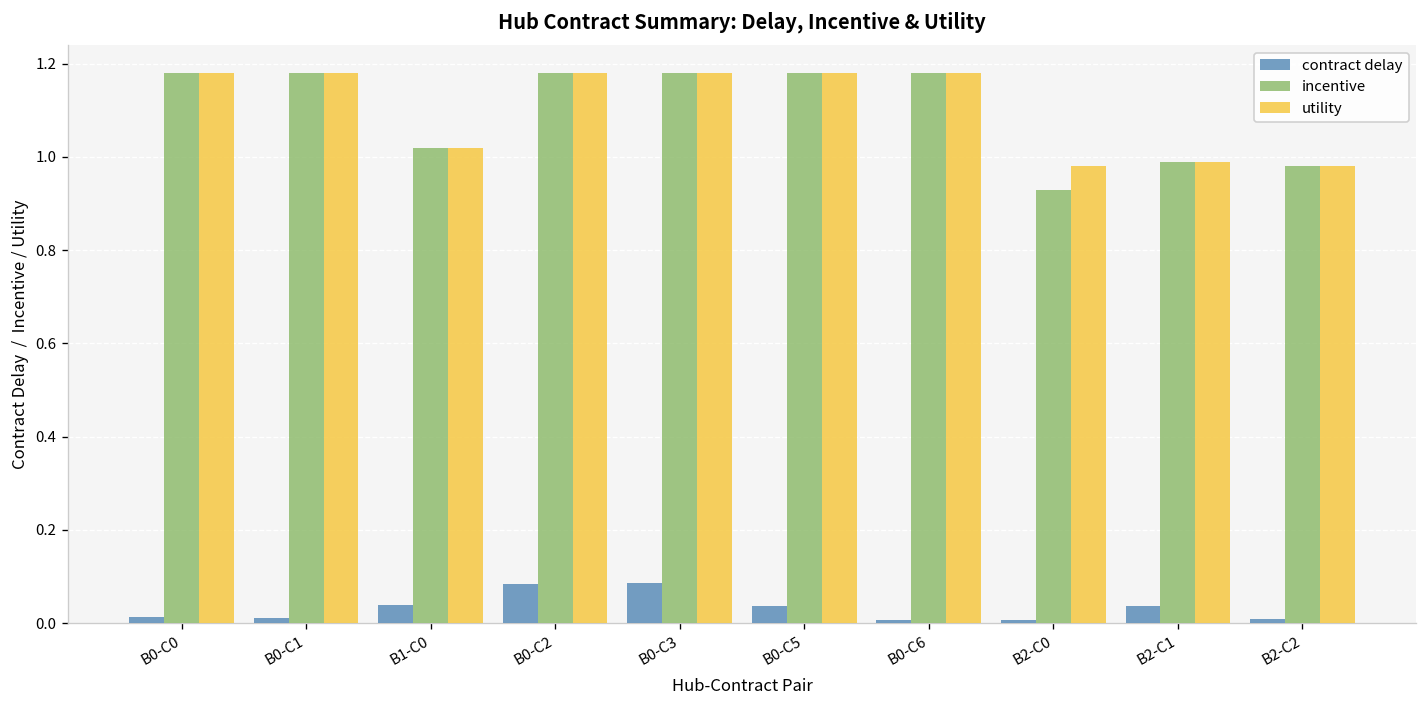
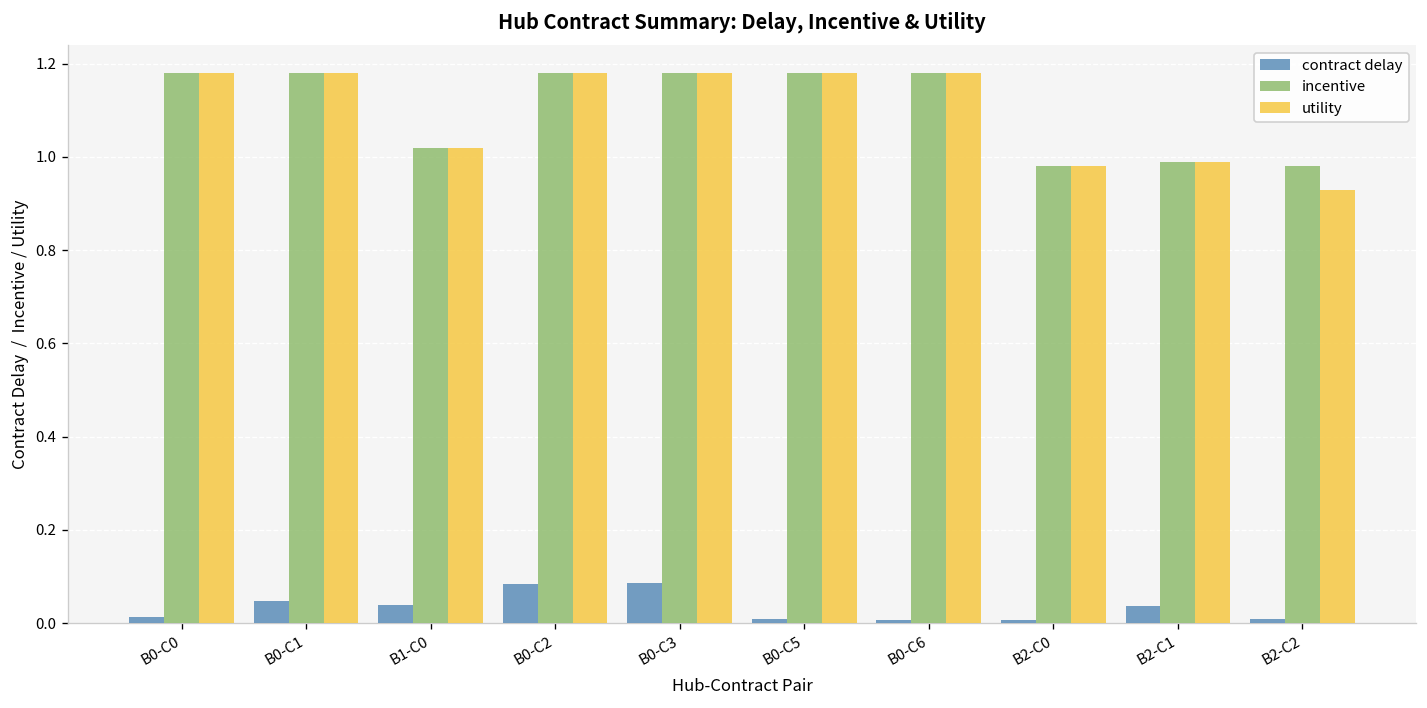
contract delay, B0-C1: 0.01 -> 0.05
contract delay, B0-C5: 0.04 -> 0.01
incentive, B2-C0: 0.93 -> 0.98
utility, B2-C2: 0.98 -> 0.93
